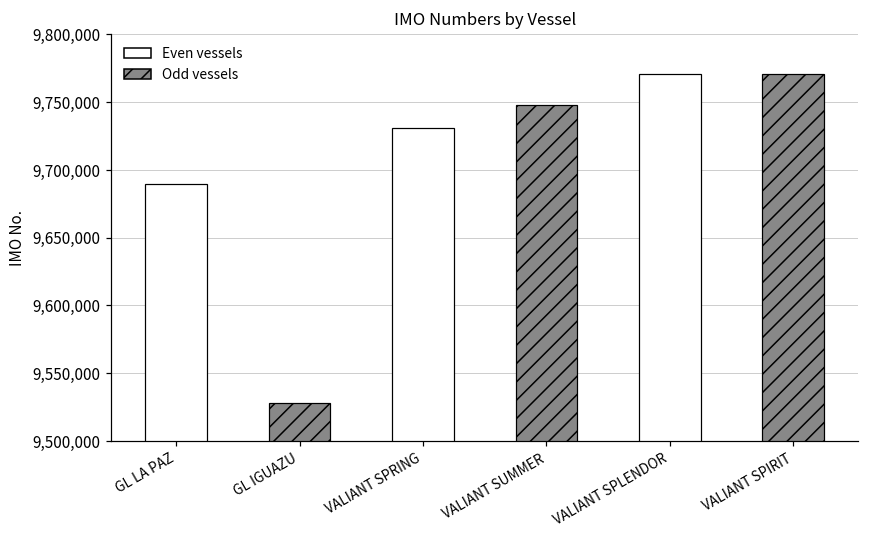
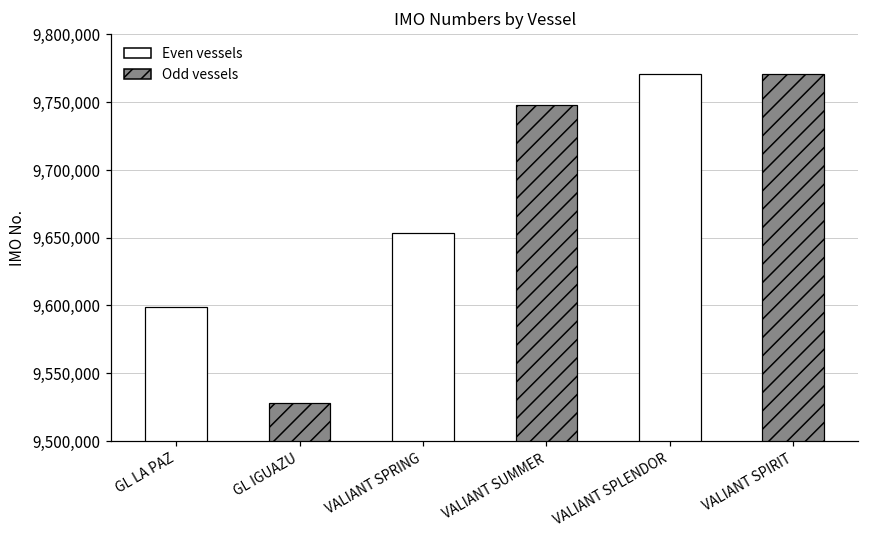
GL LA PAZ: 9,690,000 -> 9,599,000
VALIANT SPRING: 9,731,000 -> 9,653,000
